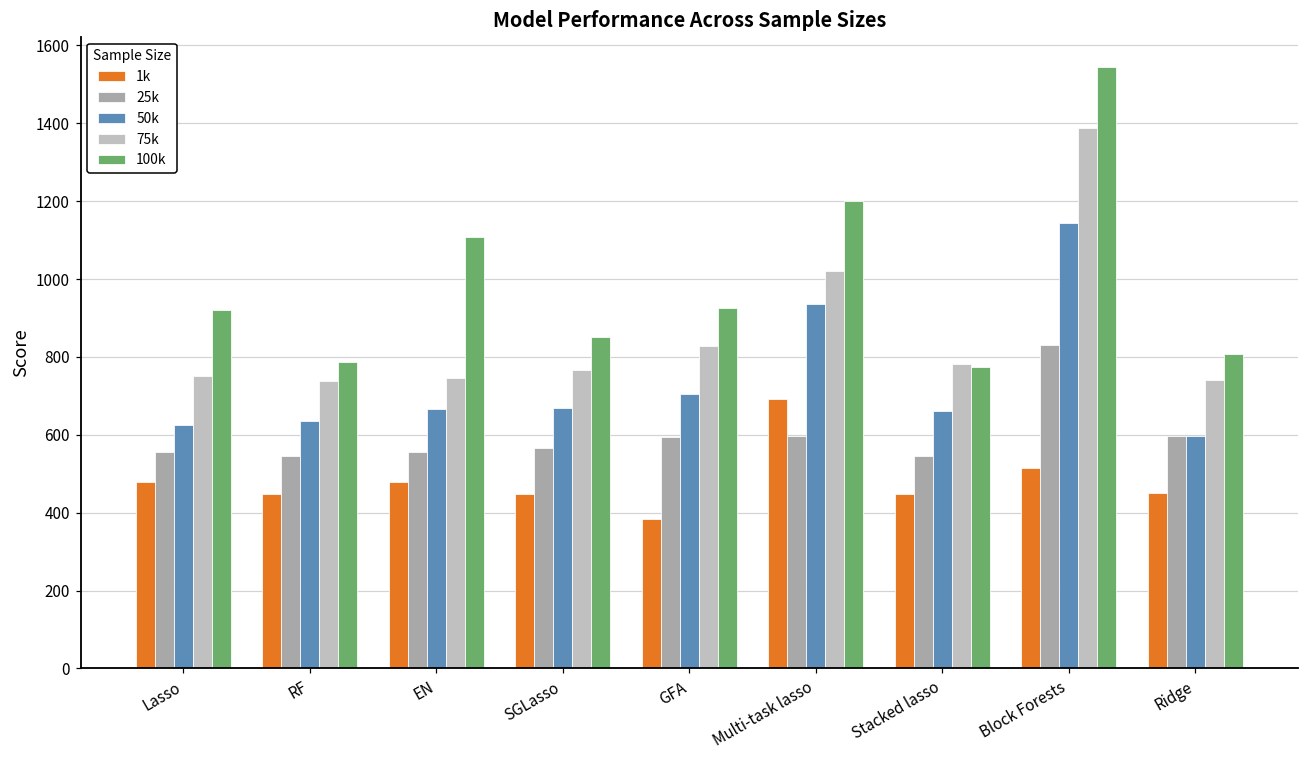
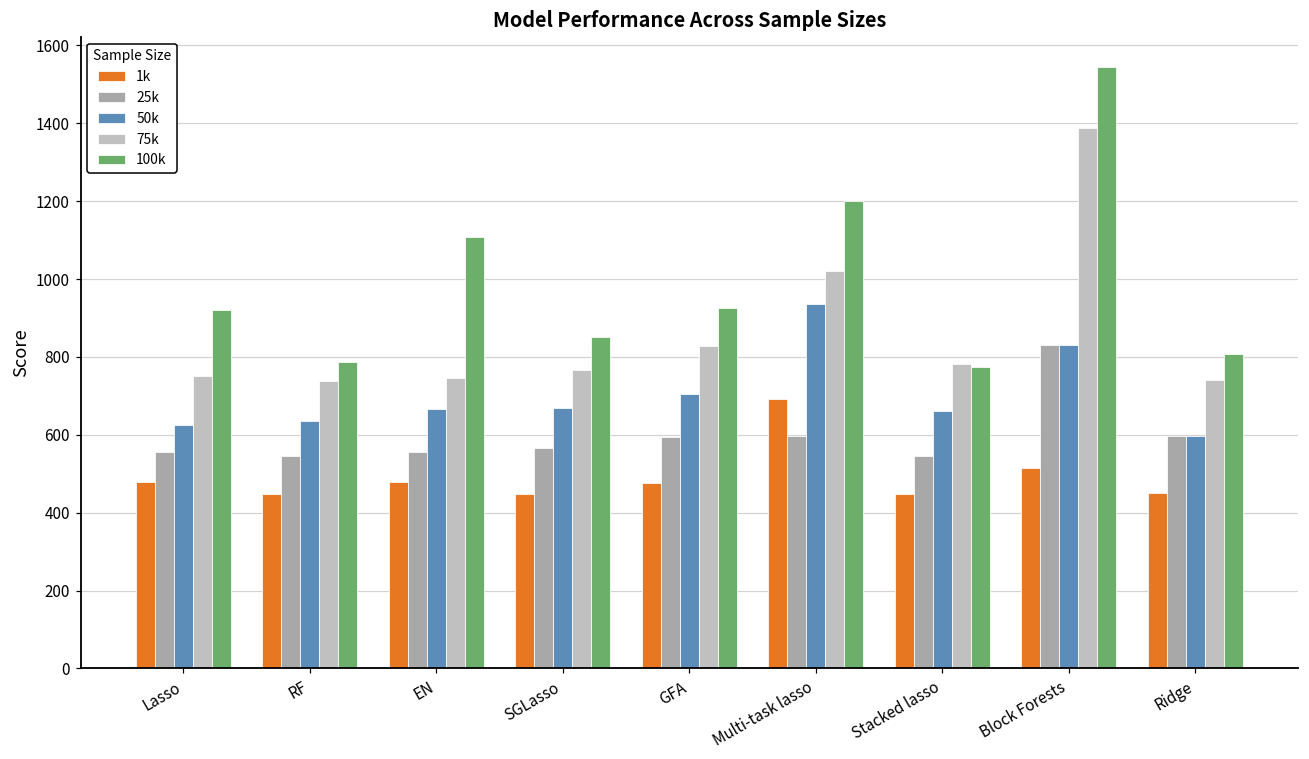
1k, GFA: 380 -> 480
50k, Block Forests: 1150 -> 830
